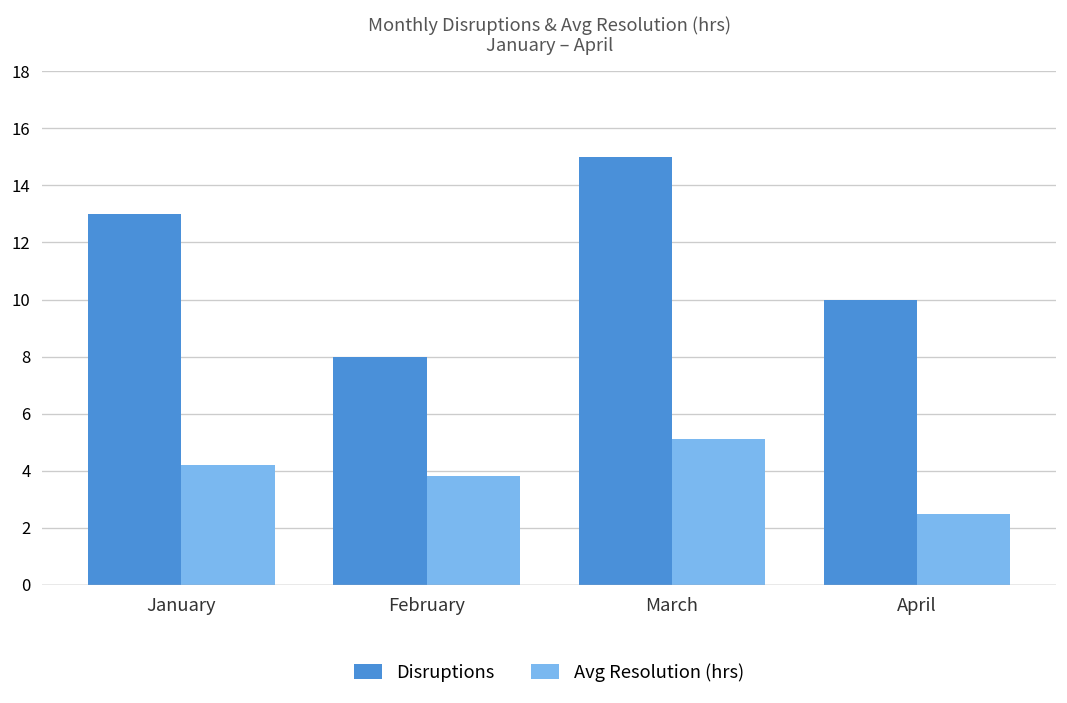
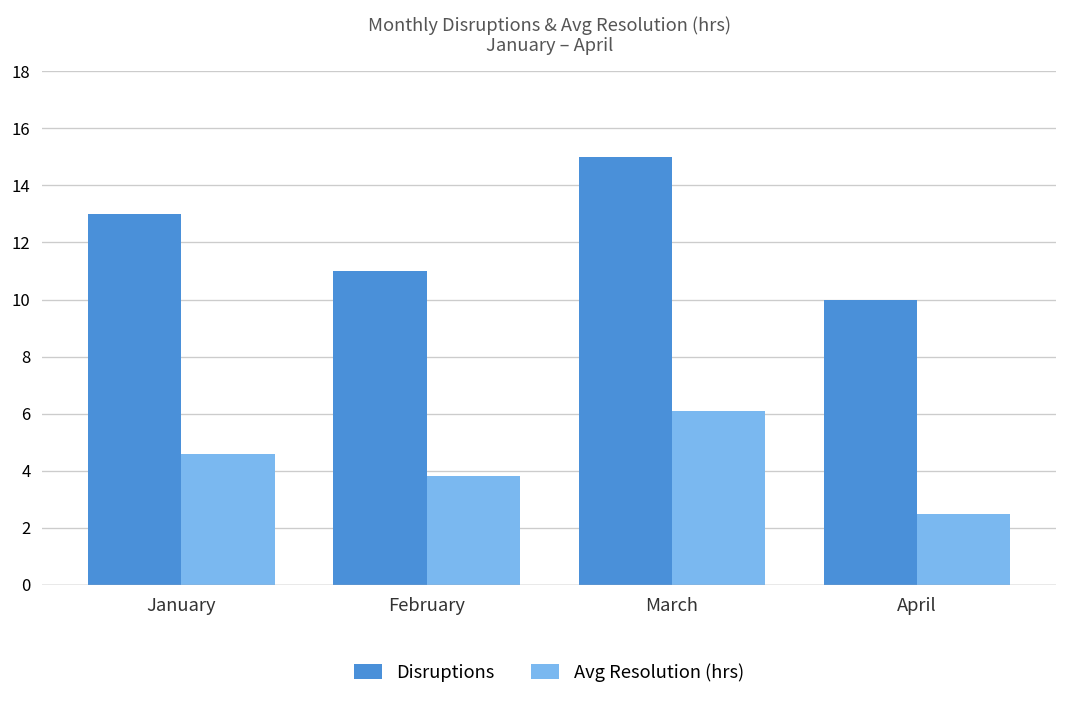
Avg Resolution (hrs), January: 4.2 -> 4.6
Disruptions, February: 8 -> 11
Avg Resolution (hrs), March: 5.1 -> 6.1
